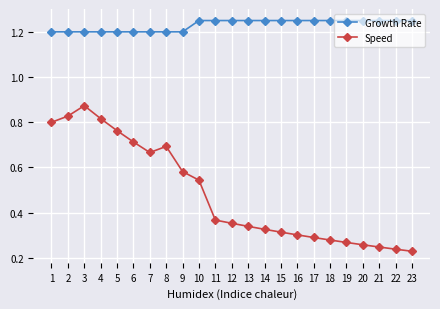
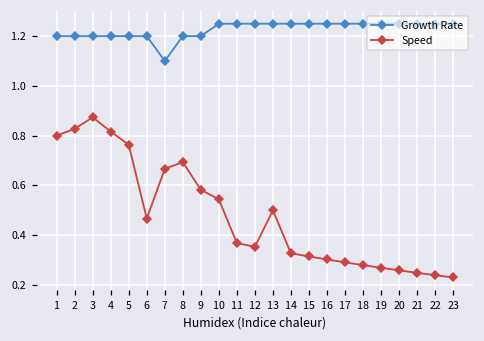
Speed, 6: 0.71 -> 0.47
Growth Rate, 7: 1.2 -> 1.1
Speed, 13: 0.34 -> 0.50
